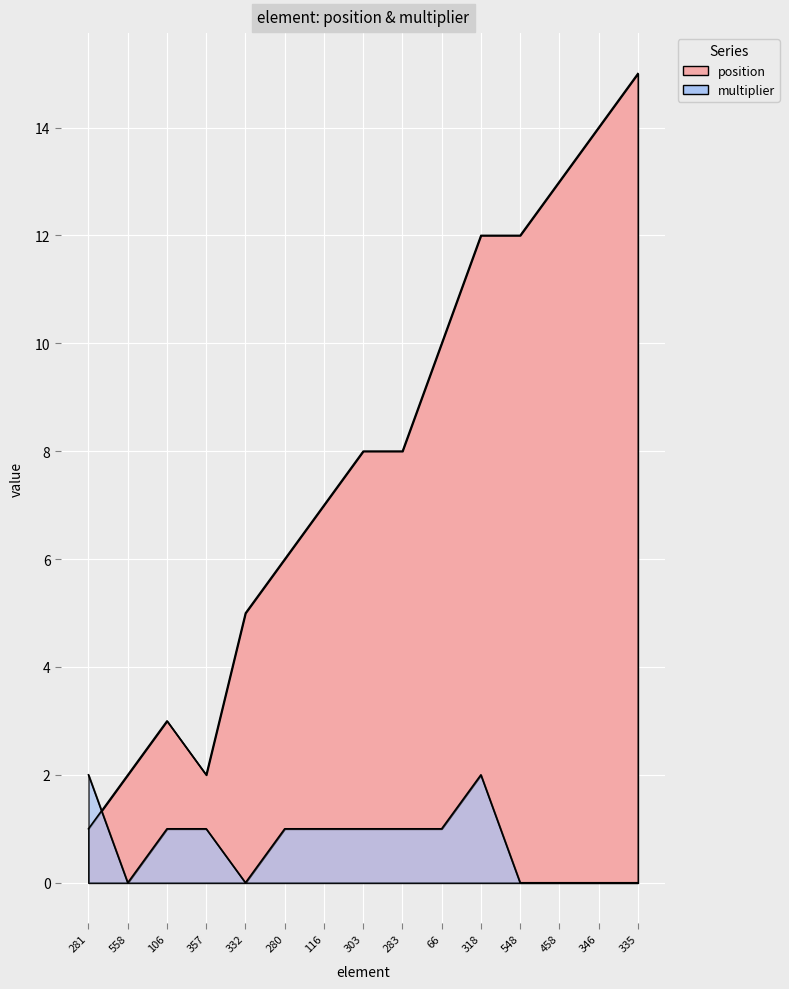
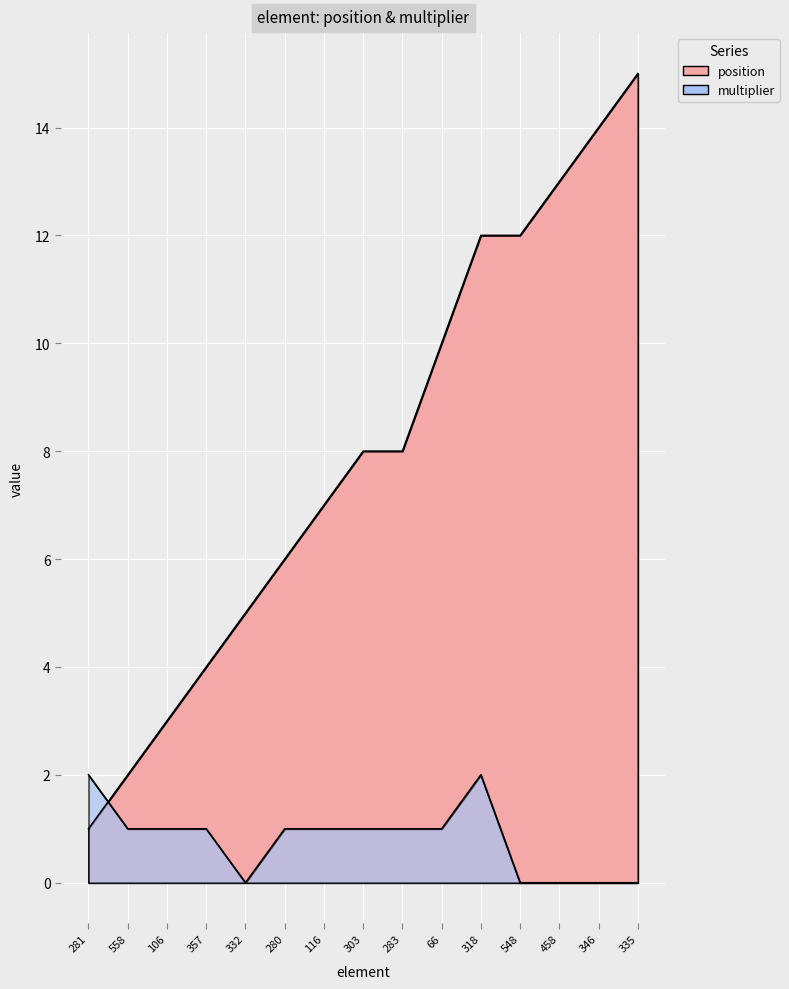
multiplier, 558: 0 -> 1
position, 357: 2 -> 4
